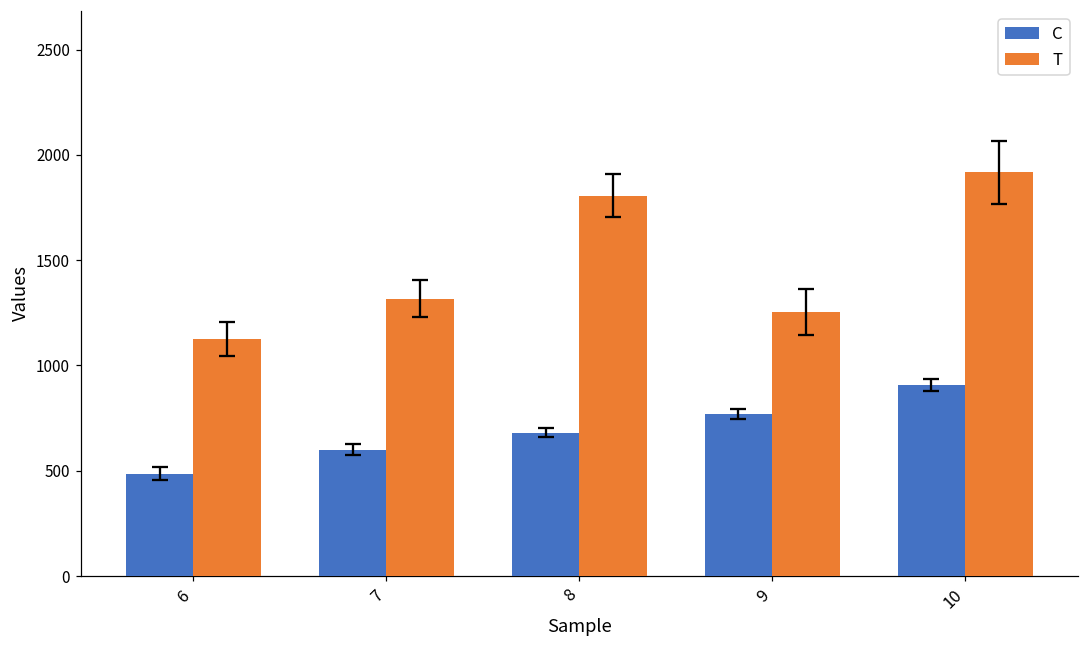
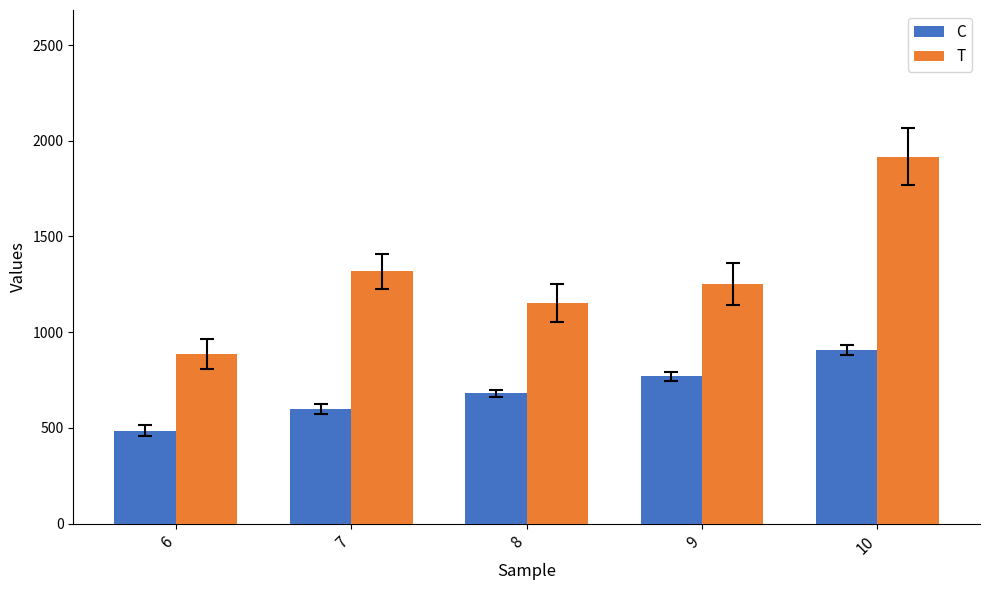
T, 6: 1120 -> 890
T, 8: 1810 -> 1150
